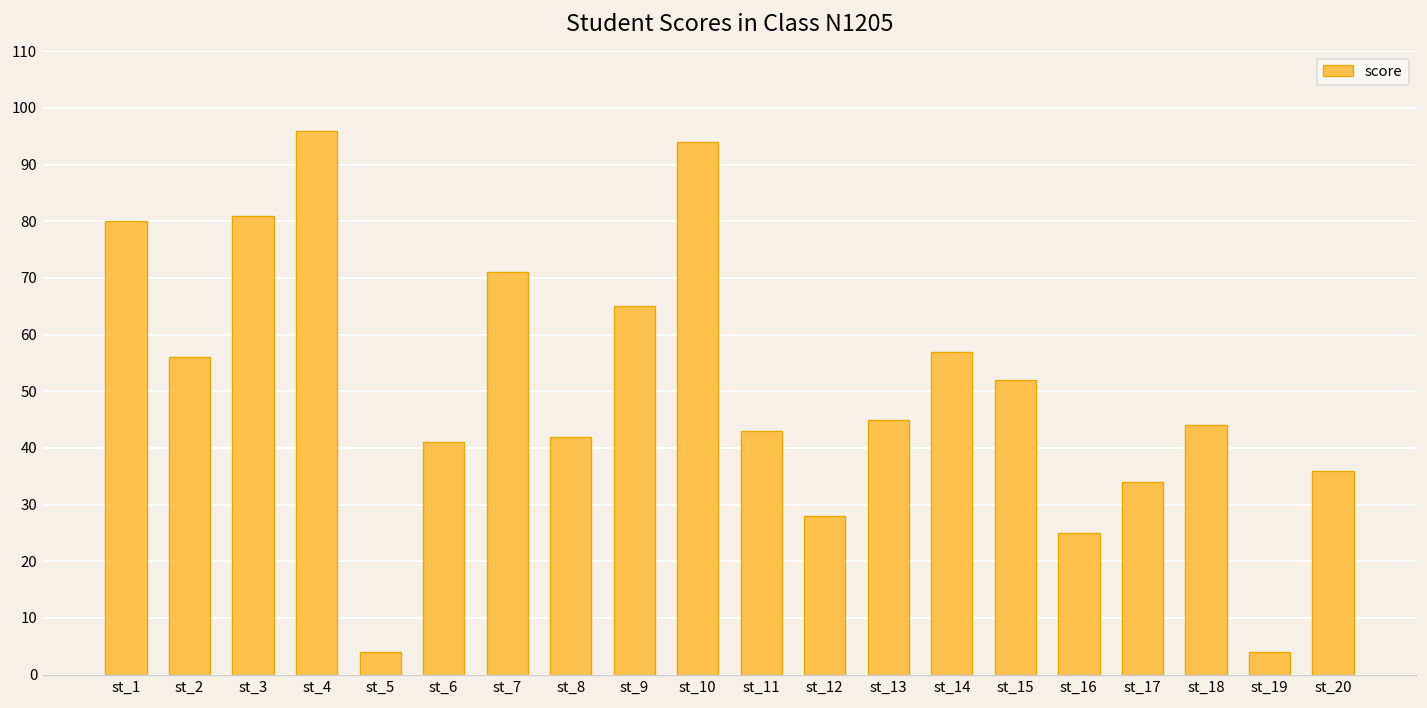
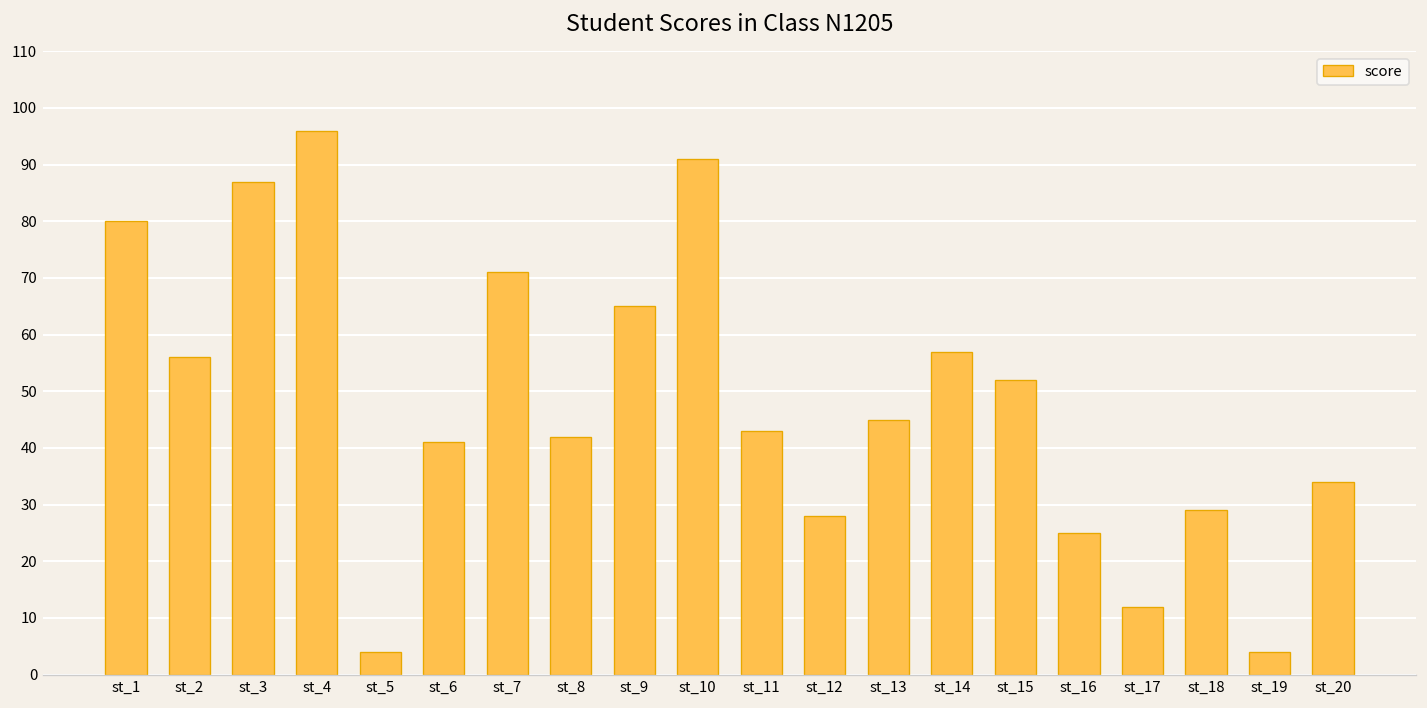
st_3: 81 -> 87
st_10: 94 -> 91
st_17: 34 -> 12
st_18: 44 -> 29
st_20: 36 -> 34
